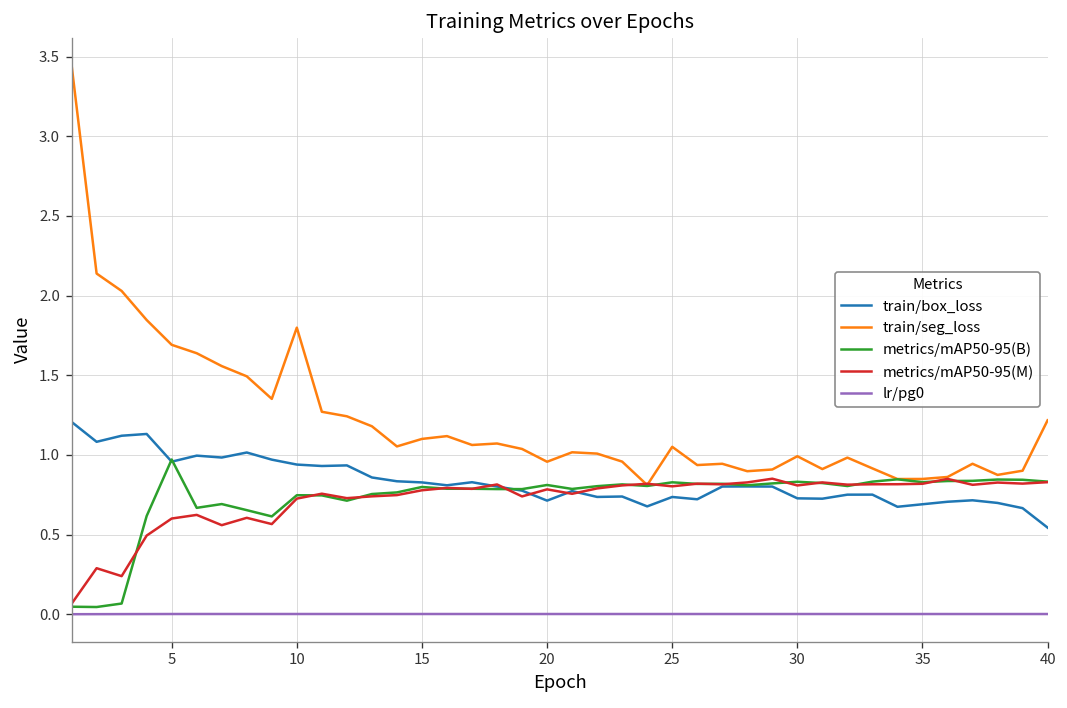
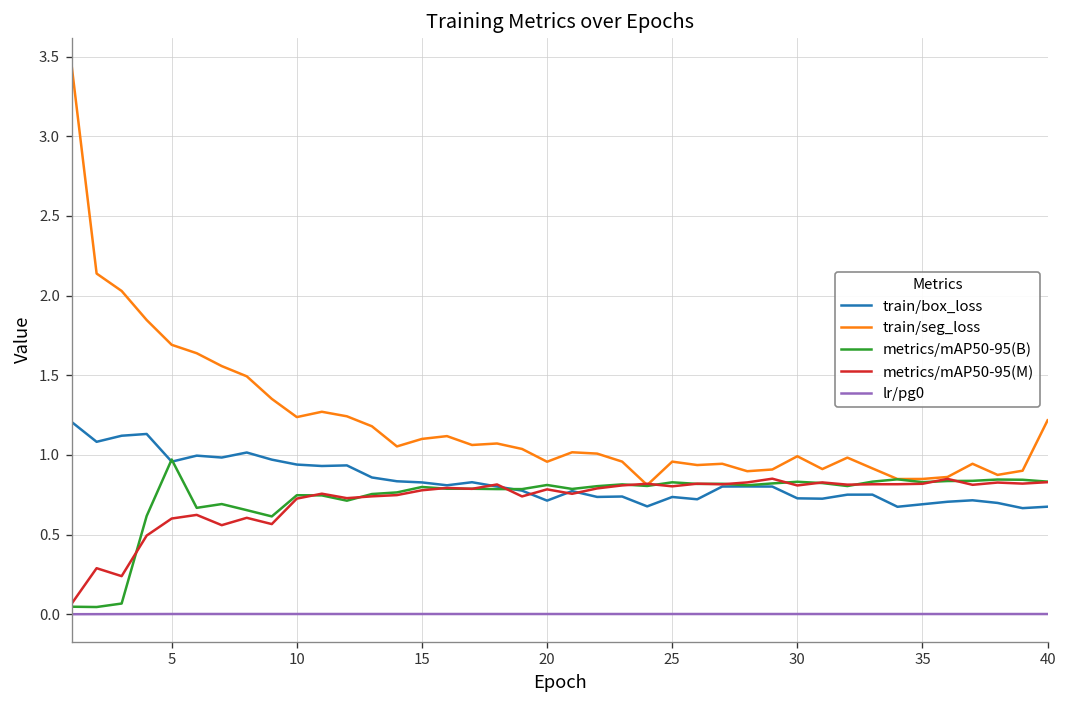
train/seg_loss, 10: 1.80 -> 1.24
train/seg_loss, 25: 1.05 -> 0.96
train/box_loss, 40: 0.54 -> 0.68
